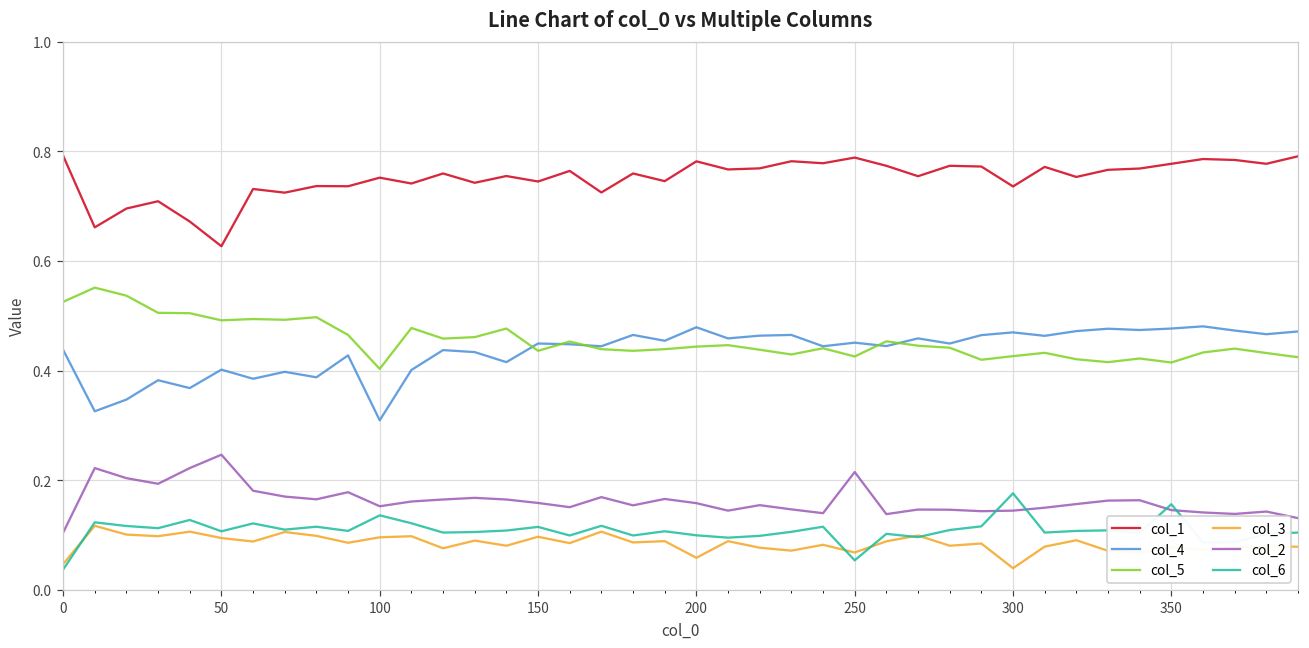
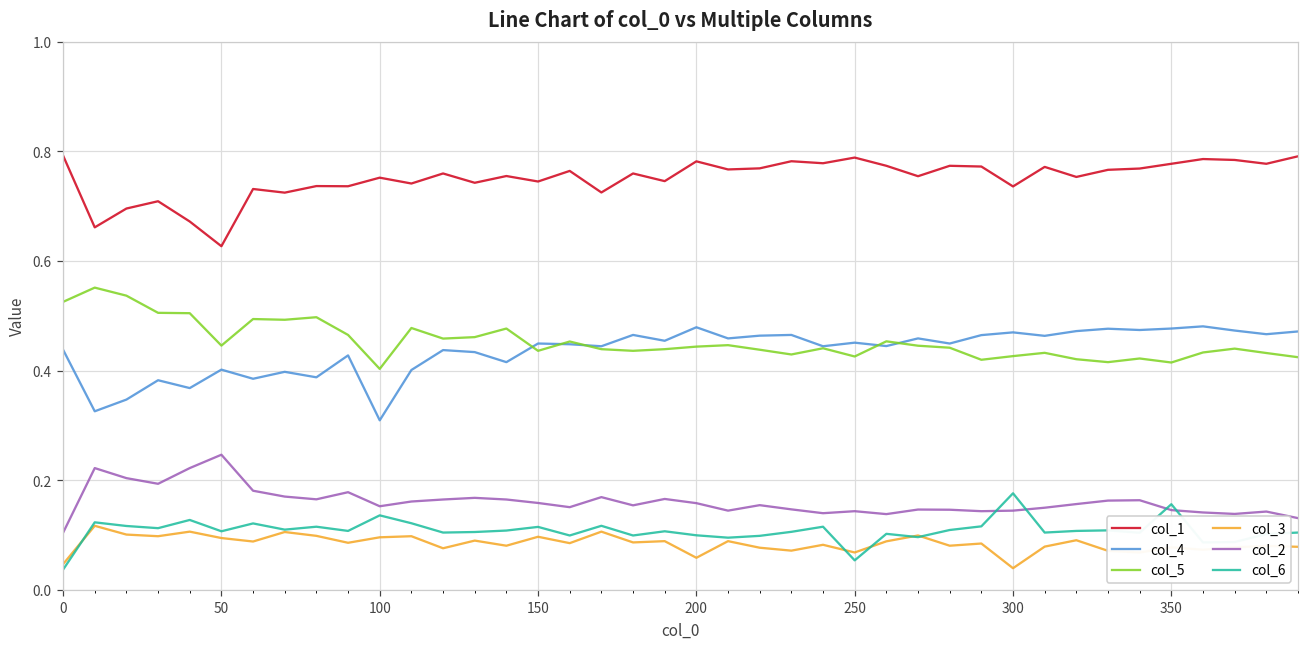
col_5, 50: 0.49 -> 0.45
col_2, 250: 0.21 -> 0.14
